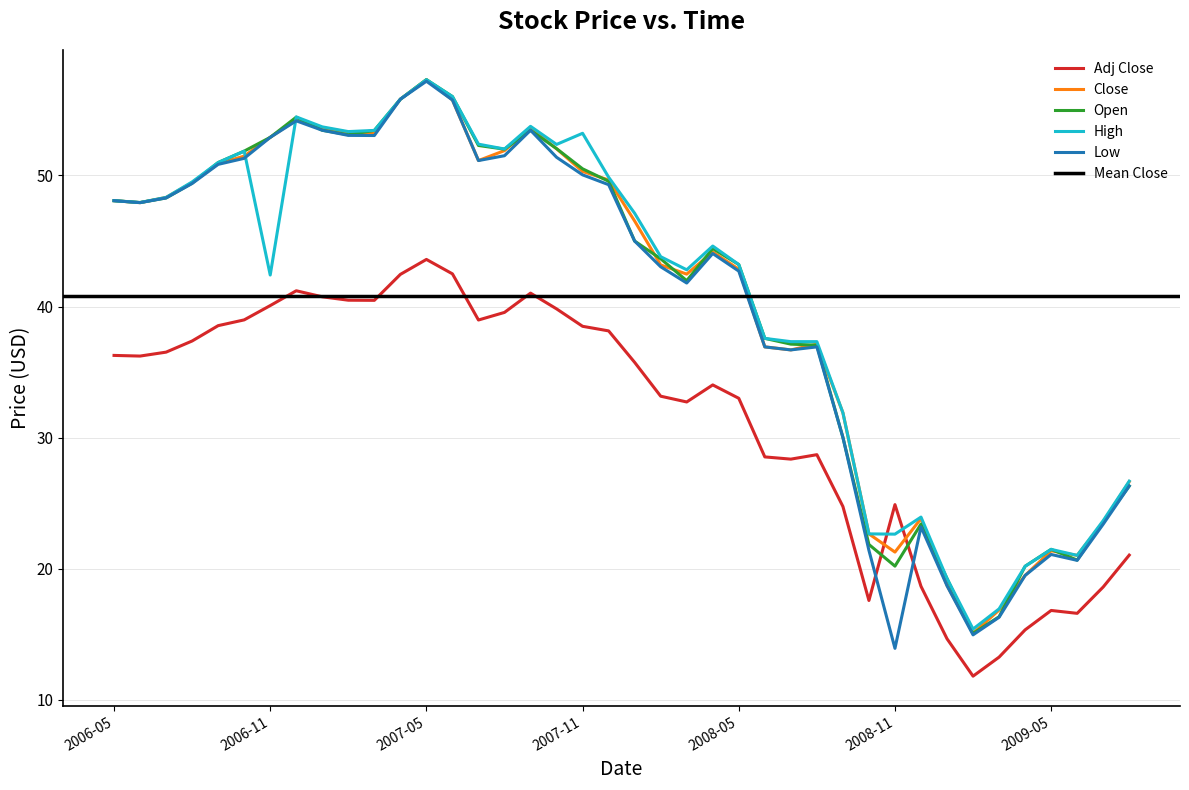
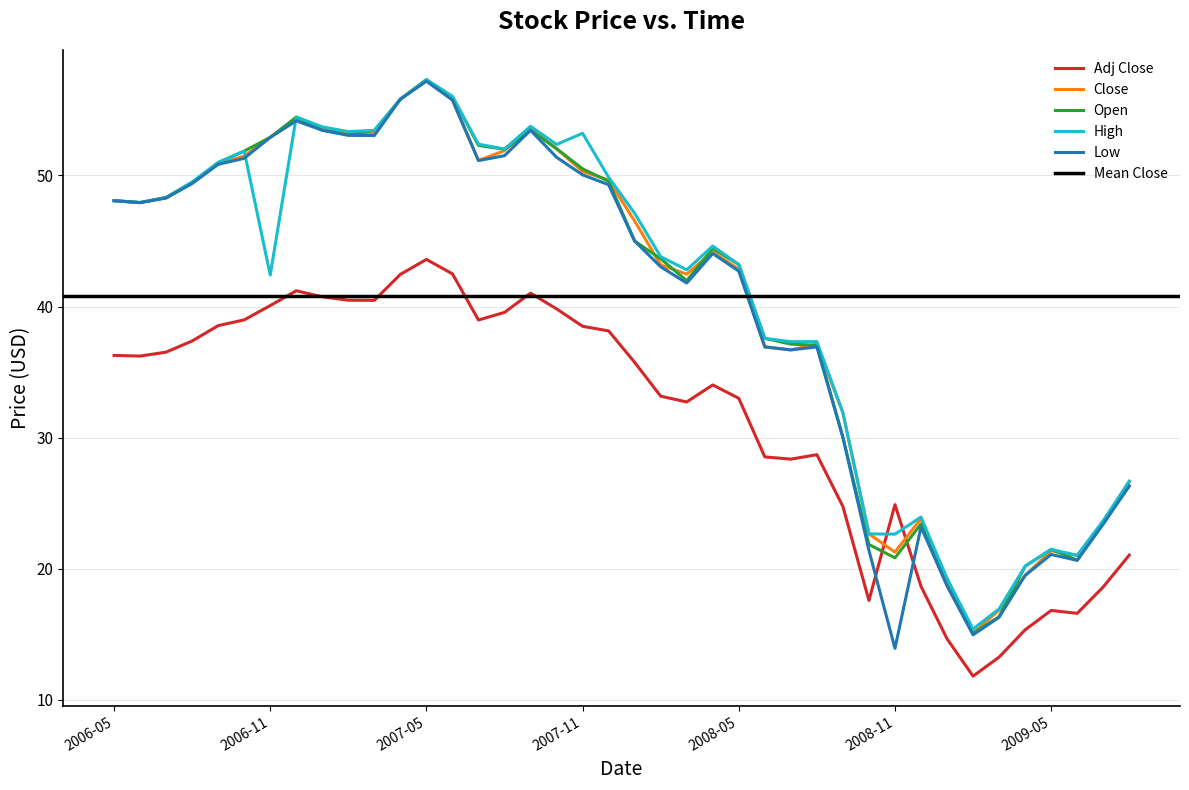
Open, 2008-11: 20.2 -> 20.8
